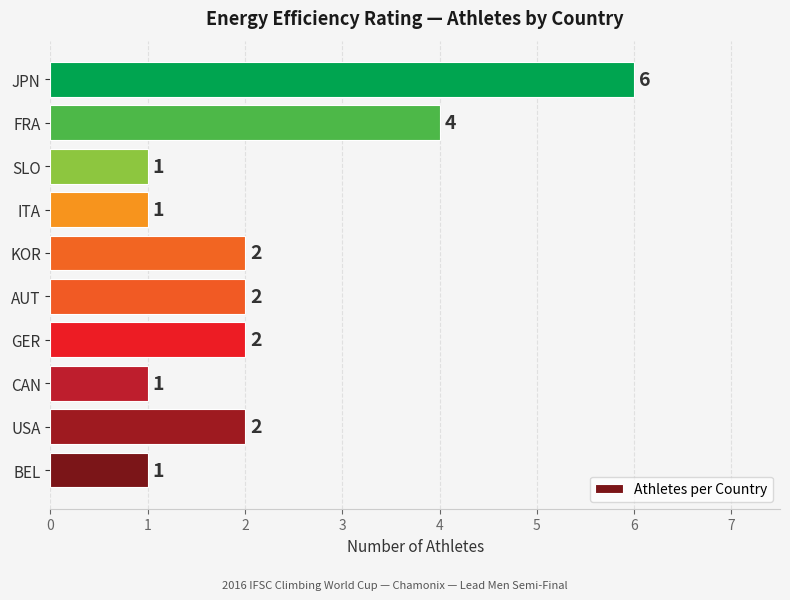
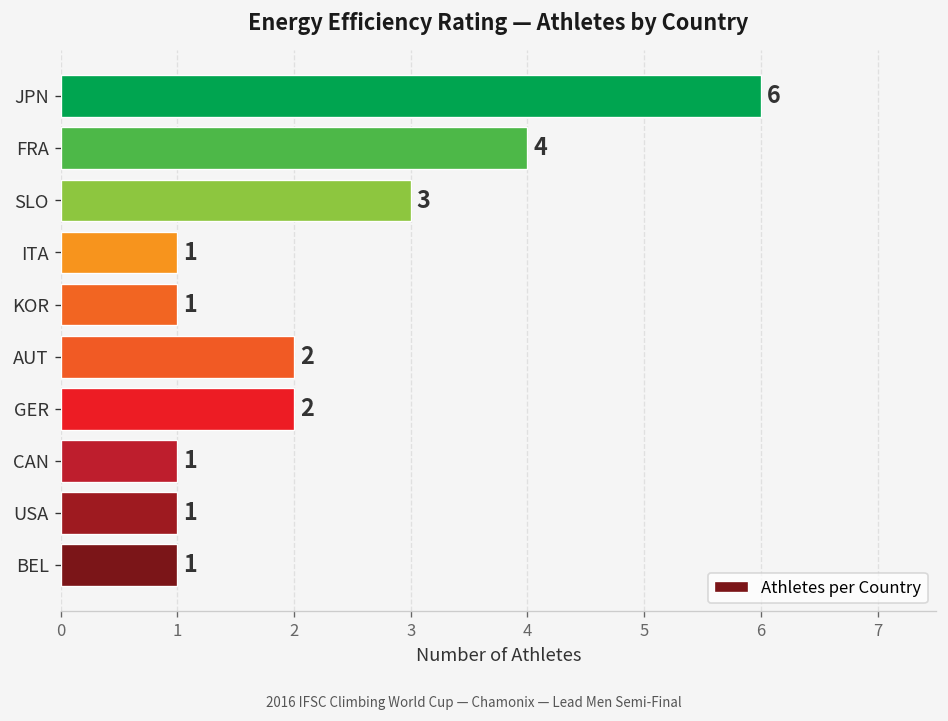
SLO: 1 -> 3
KOR: 2 -> 1
USA: 2 -> 1
